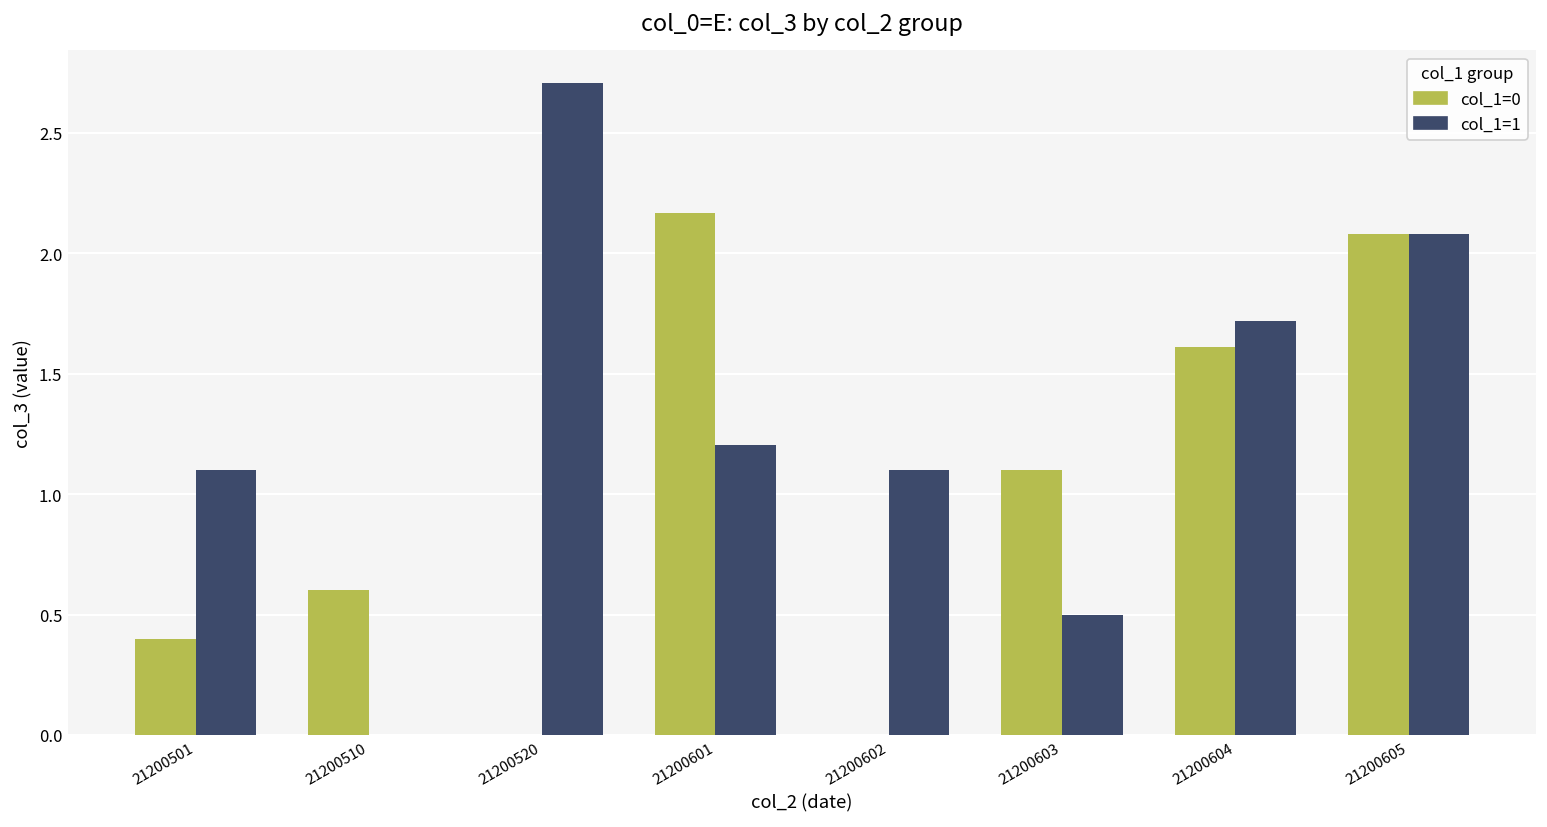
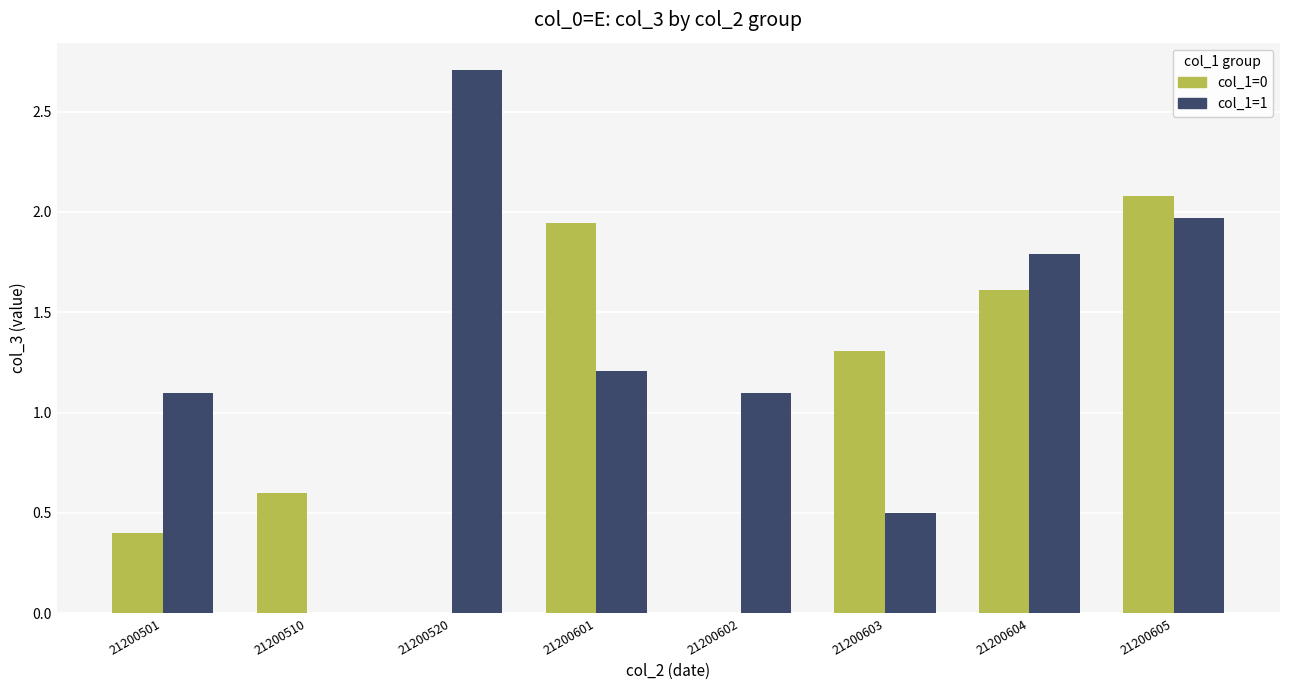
col_1=0, 21200601: 2.17 -> 1.95
col_1=0, 21200603: 1.10 -> 1.31
col_1=1, 21200604: 1.72 -> 1.79
col_1=1, 21200605: 2.08 -> 1.97
